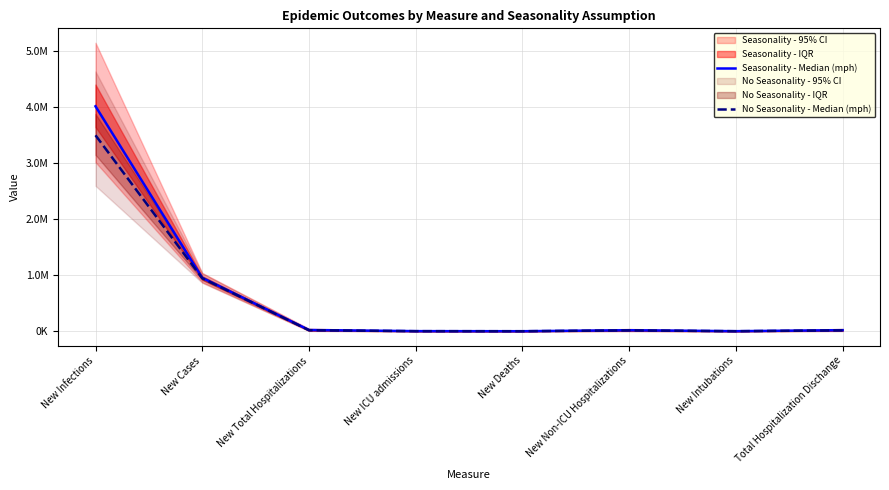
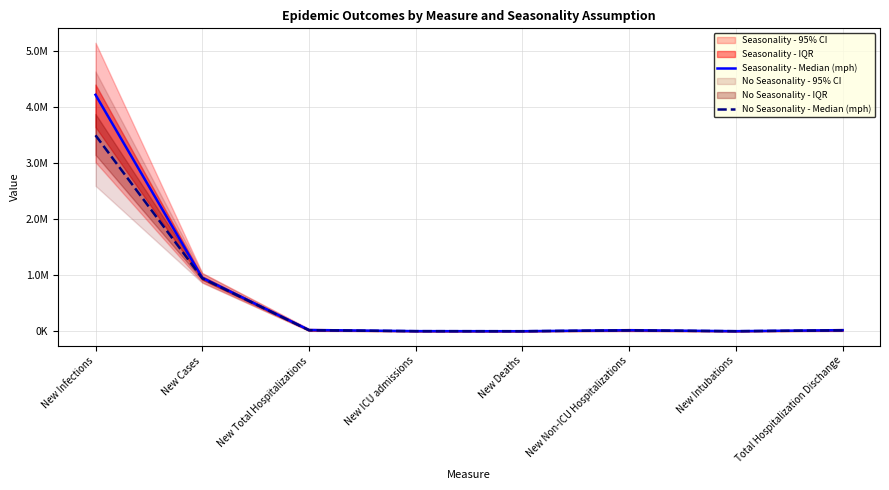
Seasonality - Median (mph), New Infections: 4000000 -> 4200000
